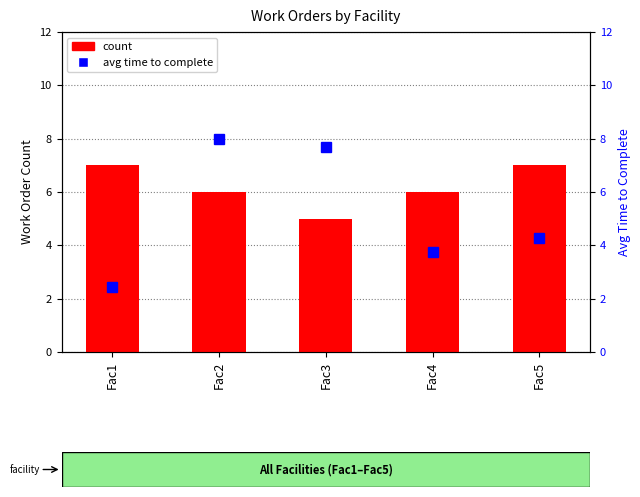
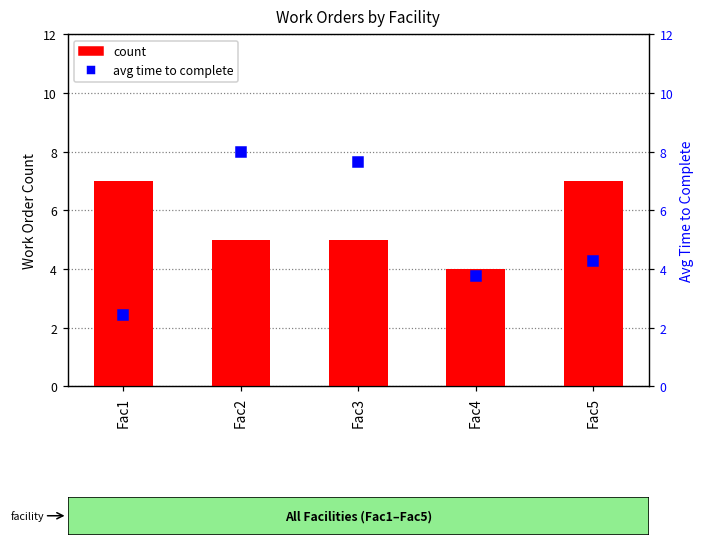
count, Fac2: 6 -> 5
count, Fac4: 6 -> 4
